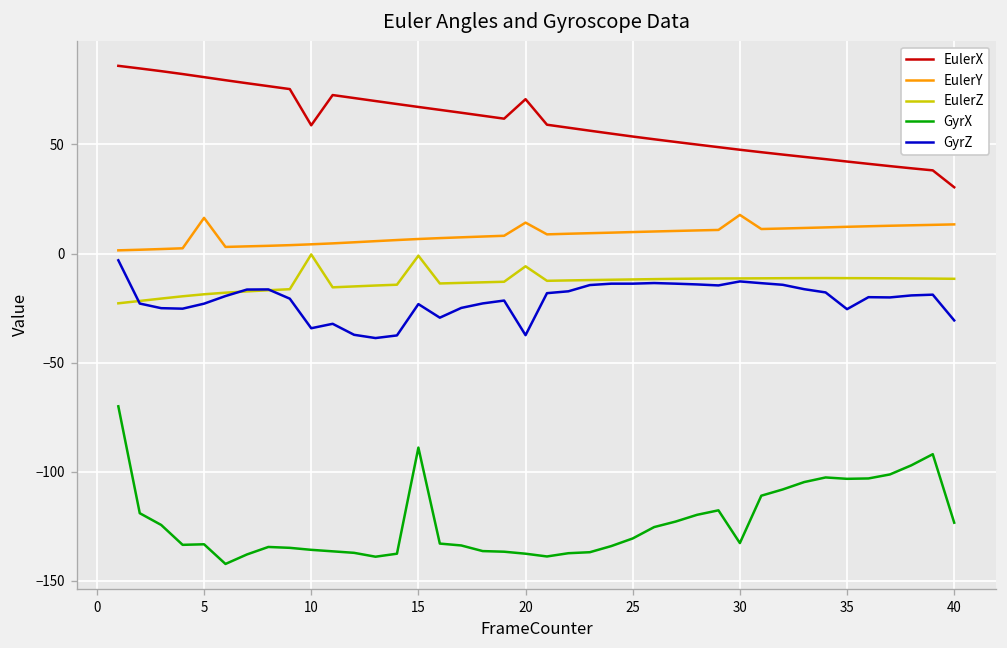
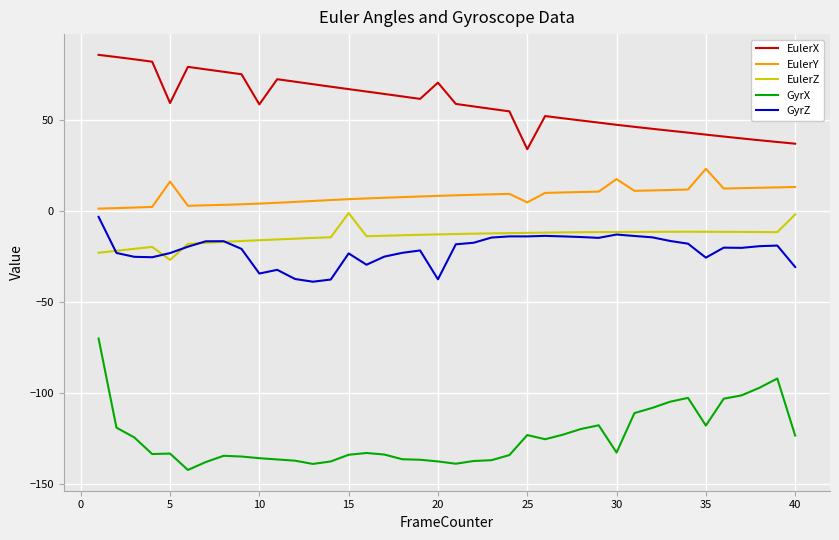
EulerX, 5: 81 -> 60
EulerZ, 5: -19 -> -27
EulerZ, 10: 0 -> -16
GyrX, 15: -89 -> -134
EulerY, 20: 14 -> 8
EulerZ, 20: -6 -> -13
EulerX, 25: 54 -> 34
EulerY, 25: 10 -> 5
GyrX, 25: -131 -> -123
EulerY, 35: 12 -> 23
GyrX, 35: -103 -> -118
EulerX, 40: 30 -> 37
EulerZ, 40: -12 -> -2
